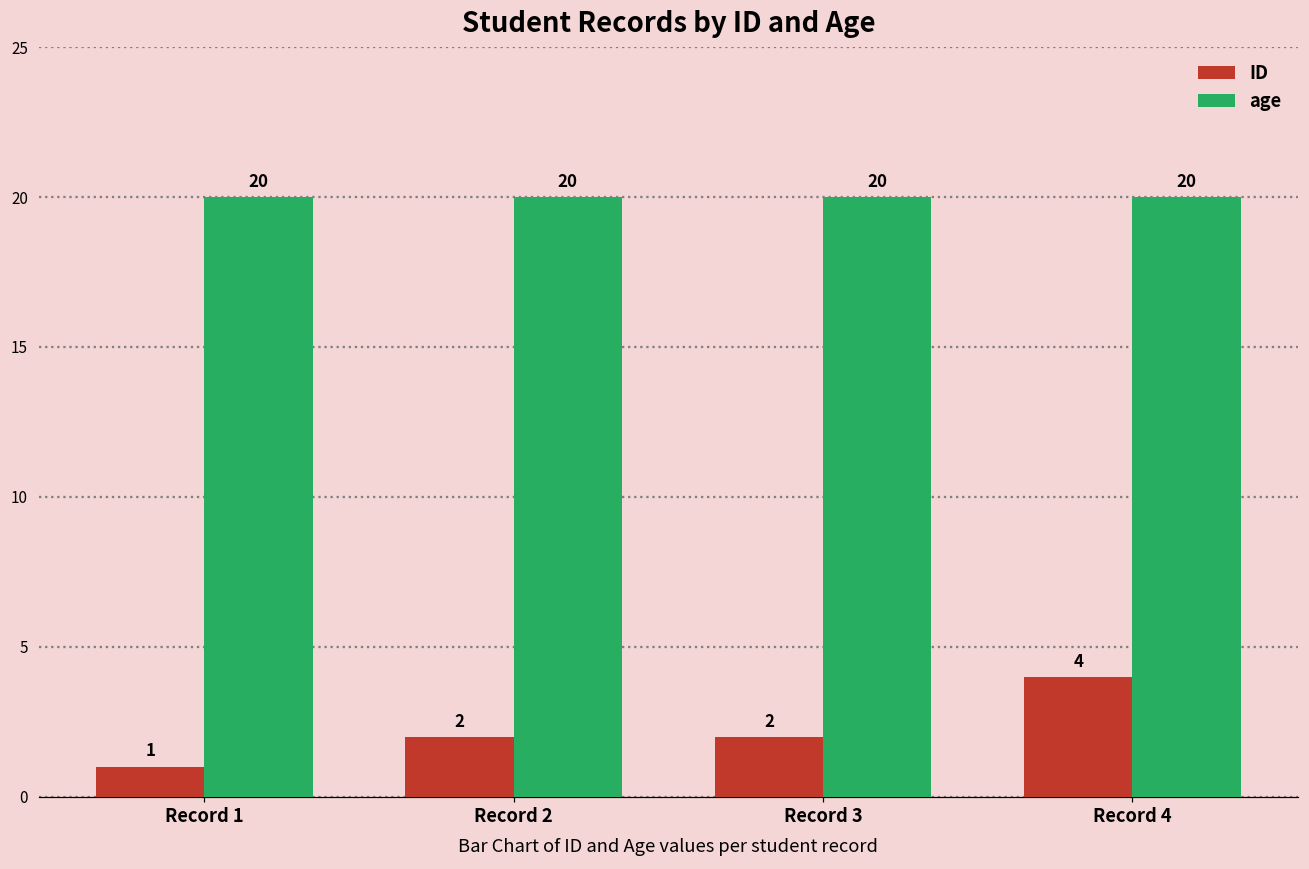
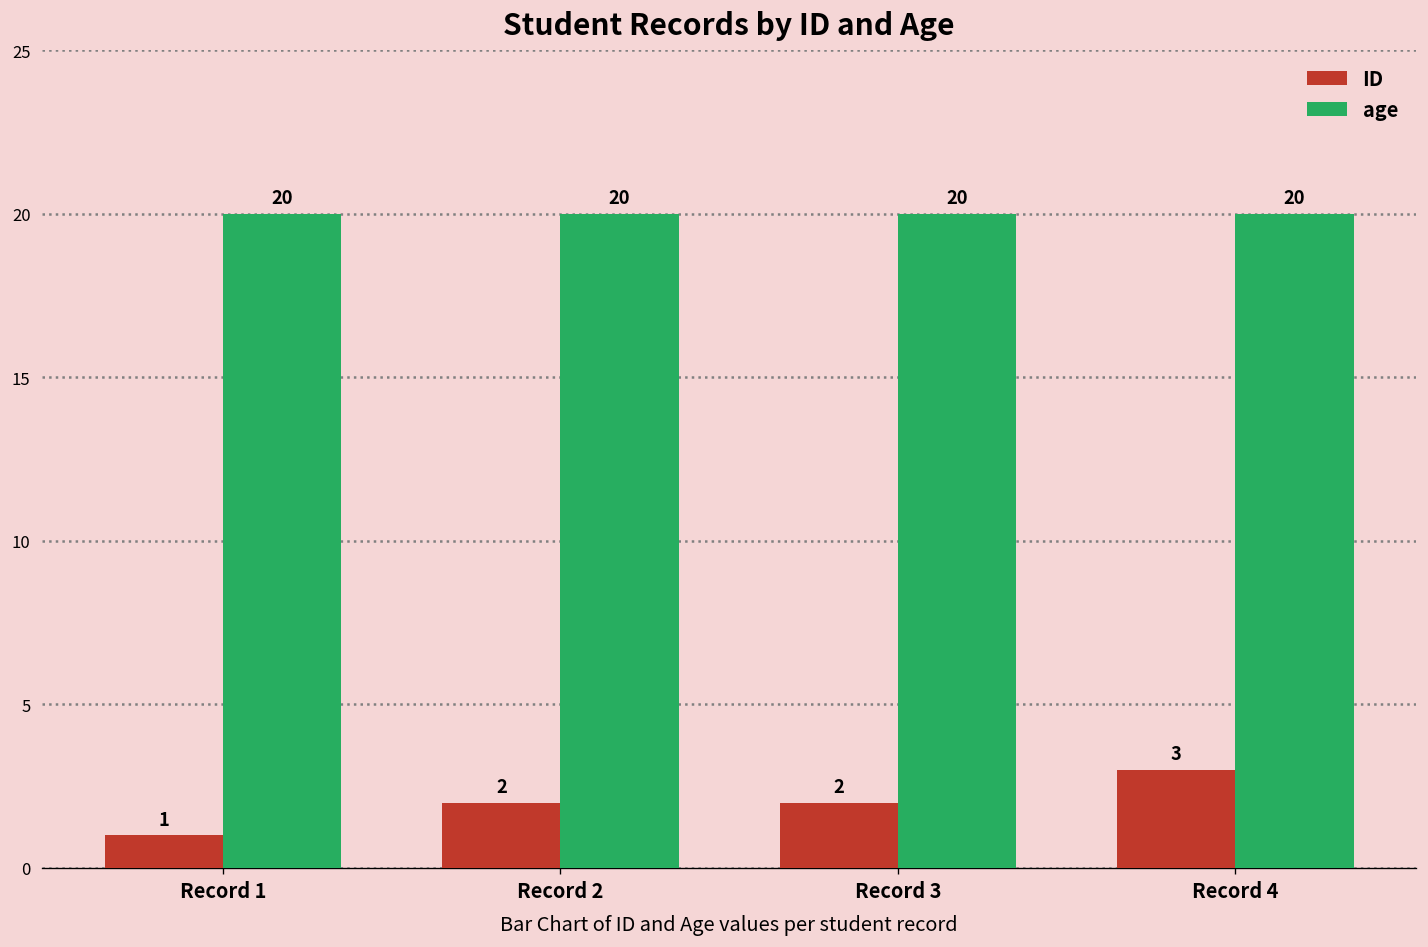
ID, Record 4: 4 -> 3
